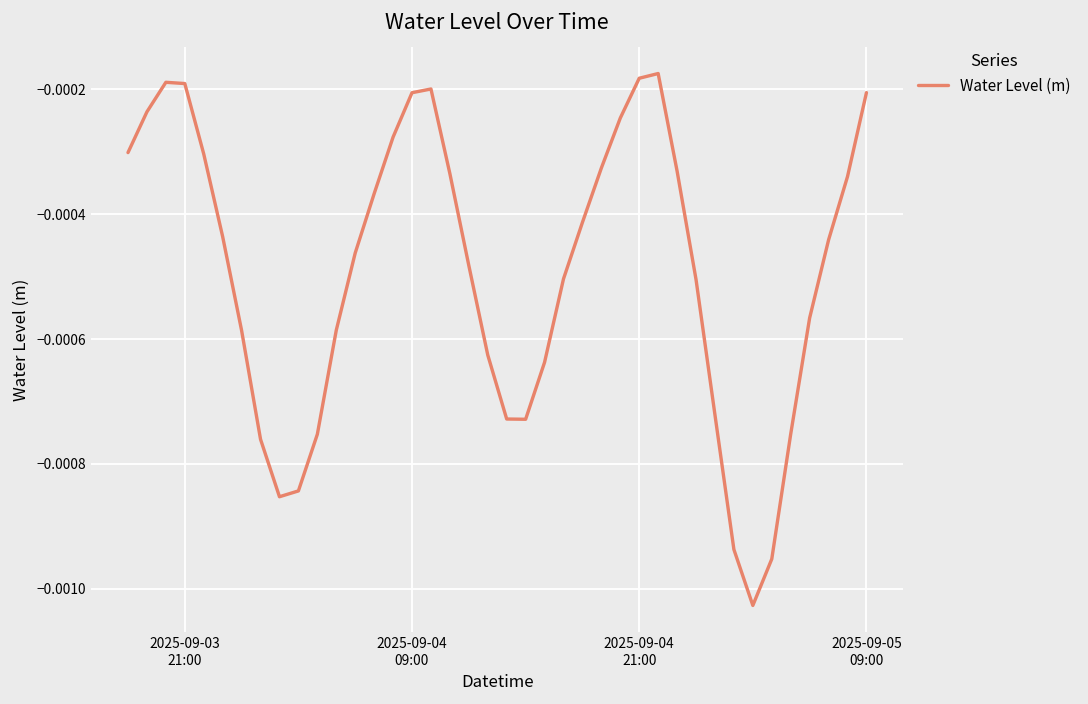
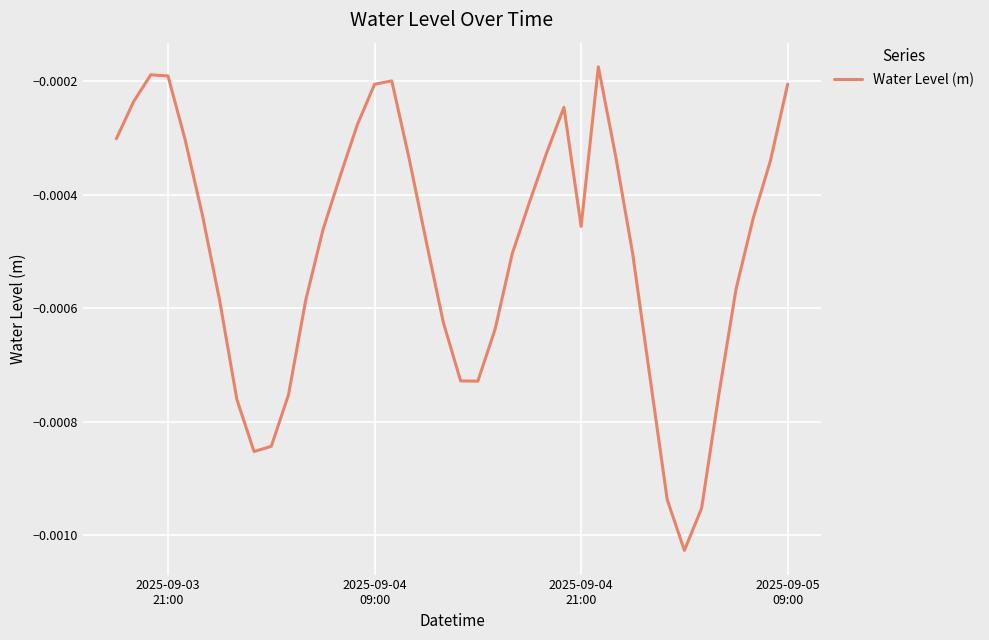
2025-09-04 21:00: -0.00018 -> -0.00046
